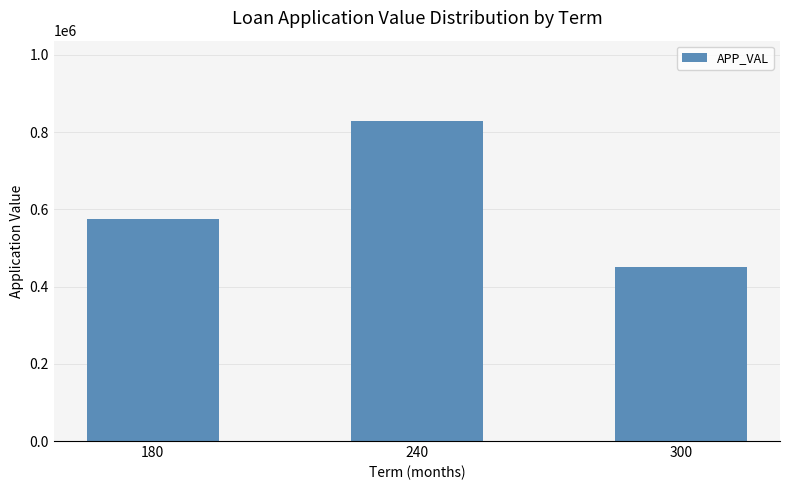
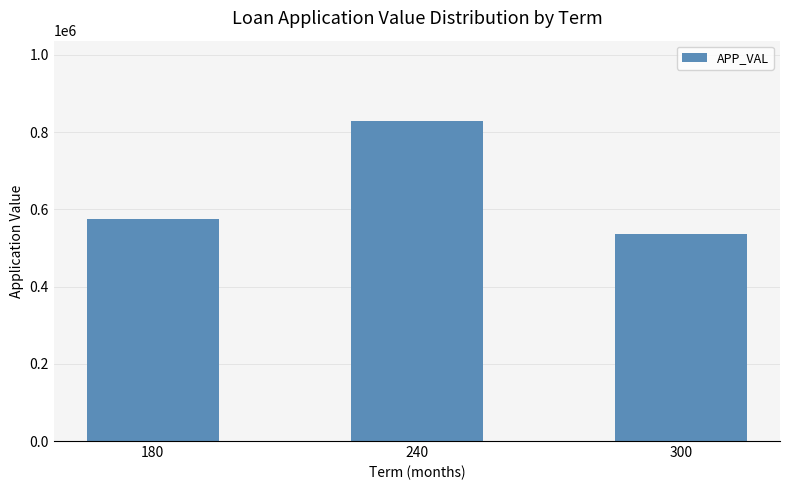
300: 450000 -> 540000
